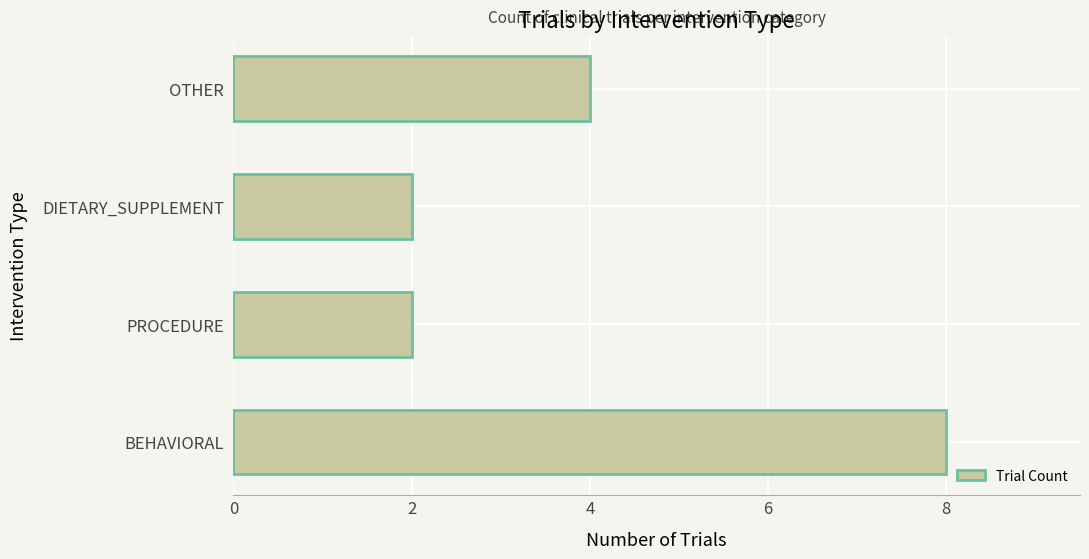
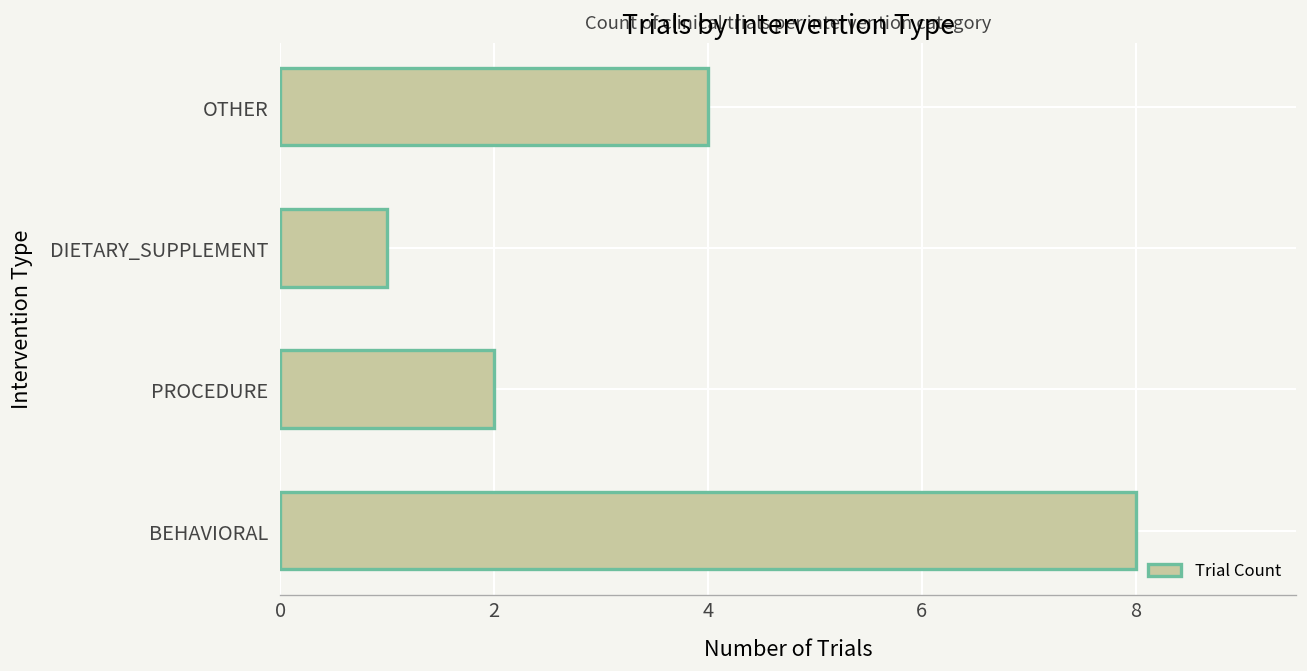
DIETARY_SUPPLEMENT: 2 -> 1
